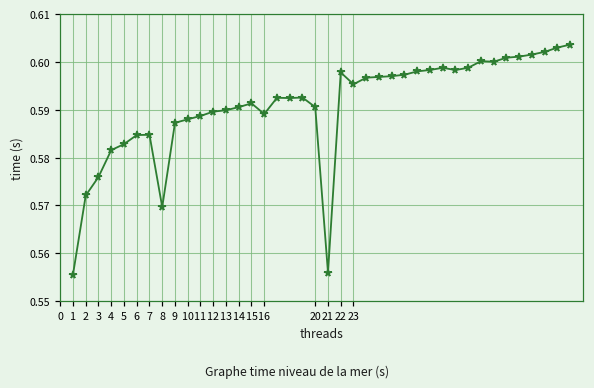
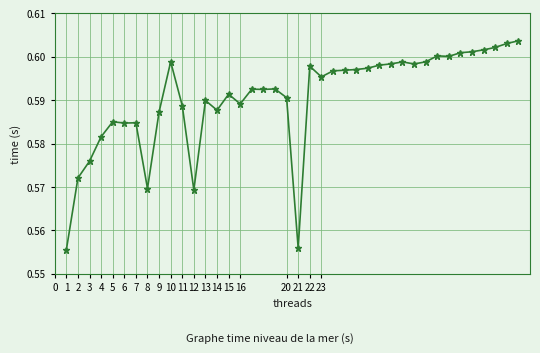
5: 0.583 -> 0.585
10: 0.588 -> 0.599
12: 0.590 -> 0.569
14: 0.591 -> 0.588
